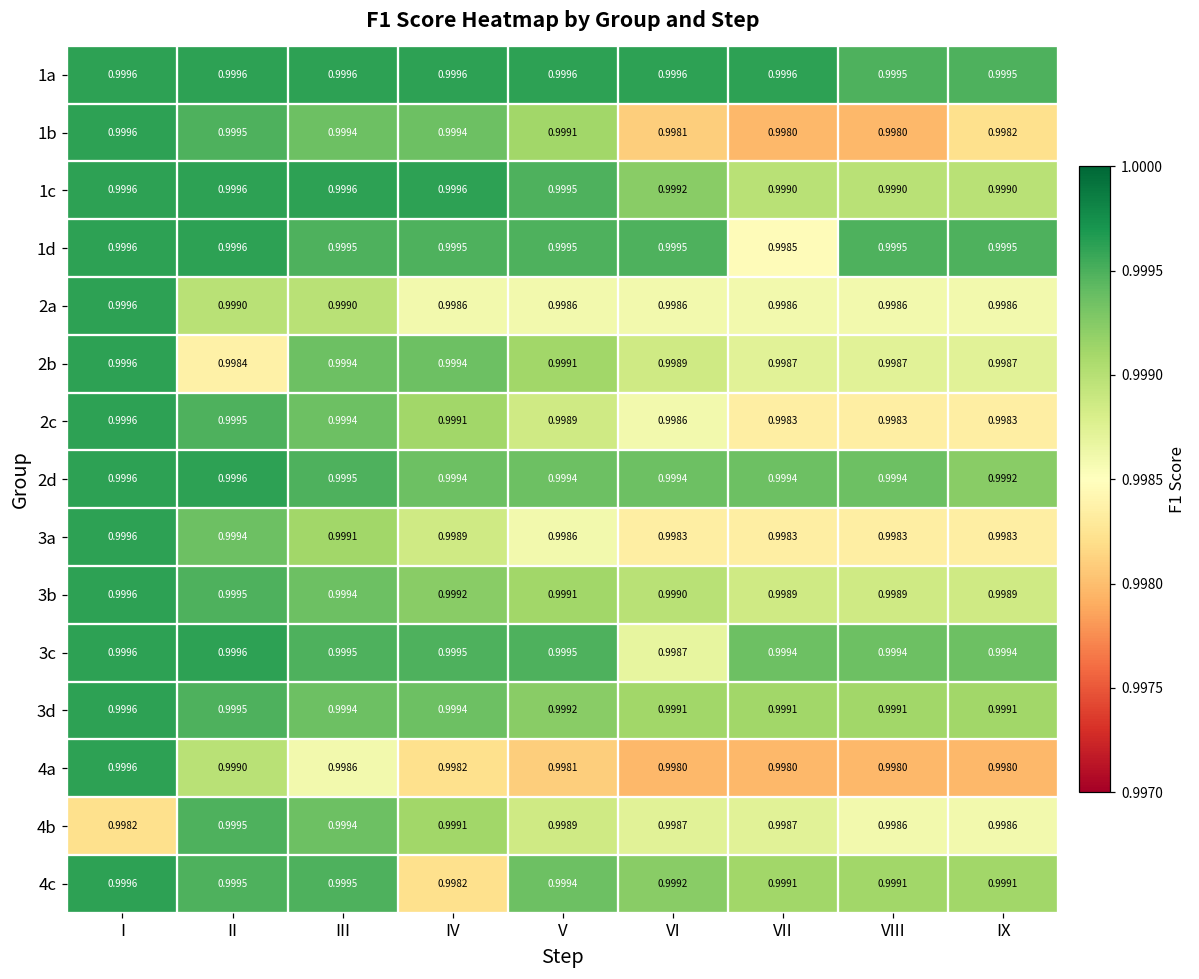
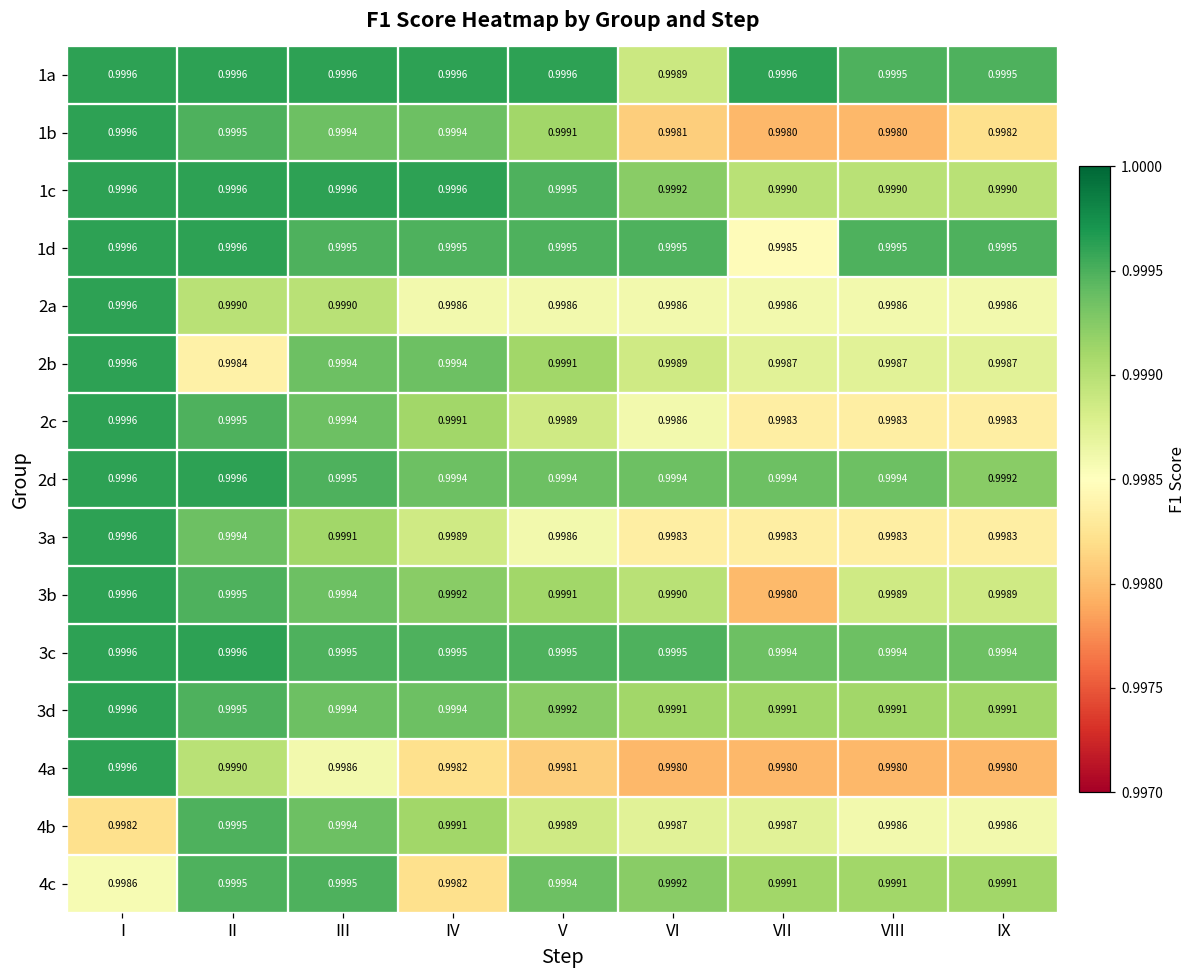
1a, VI: 0.9996 -> 0.9989
3b, VII: 0.9989 -> 0.9980
3c, VI: 0.9987 -> 0.9995
4c, I: 0.9996 -> 0.9986
